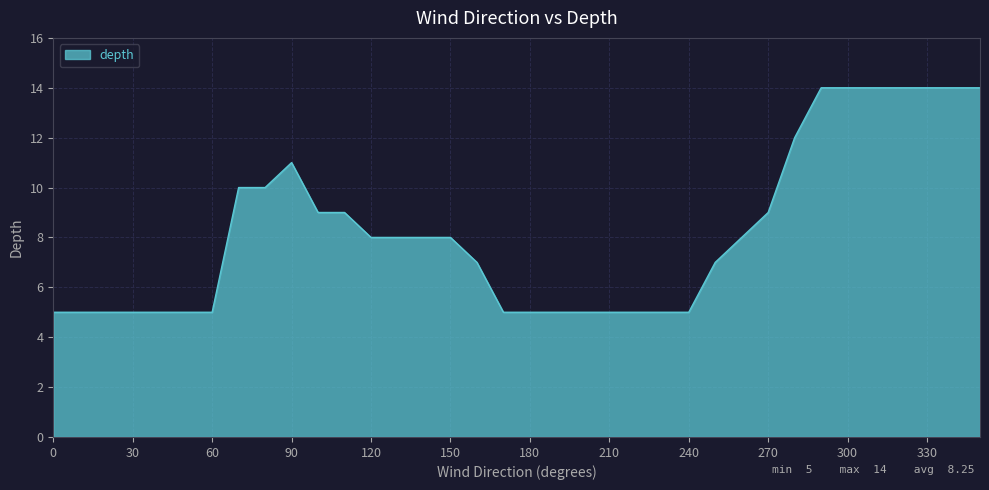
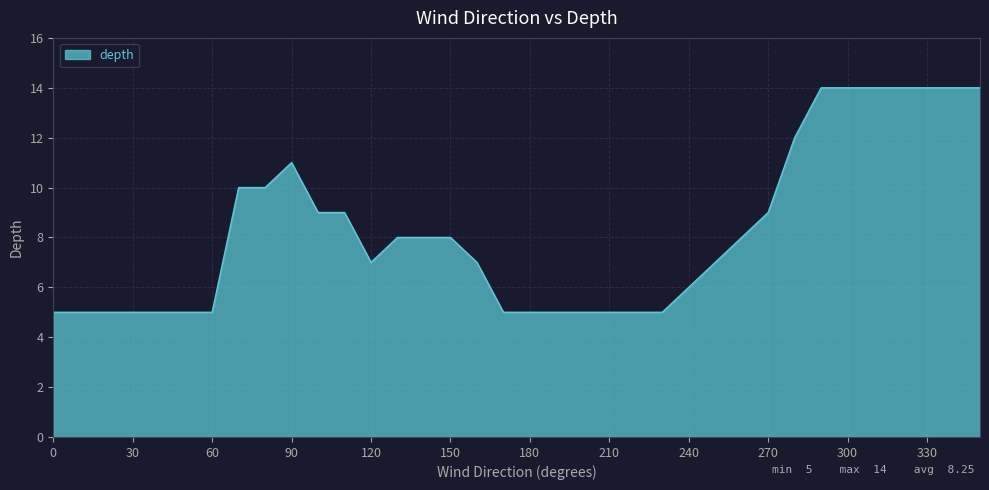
120: 8 -> 7
240: 5 -> 6
